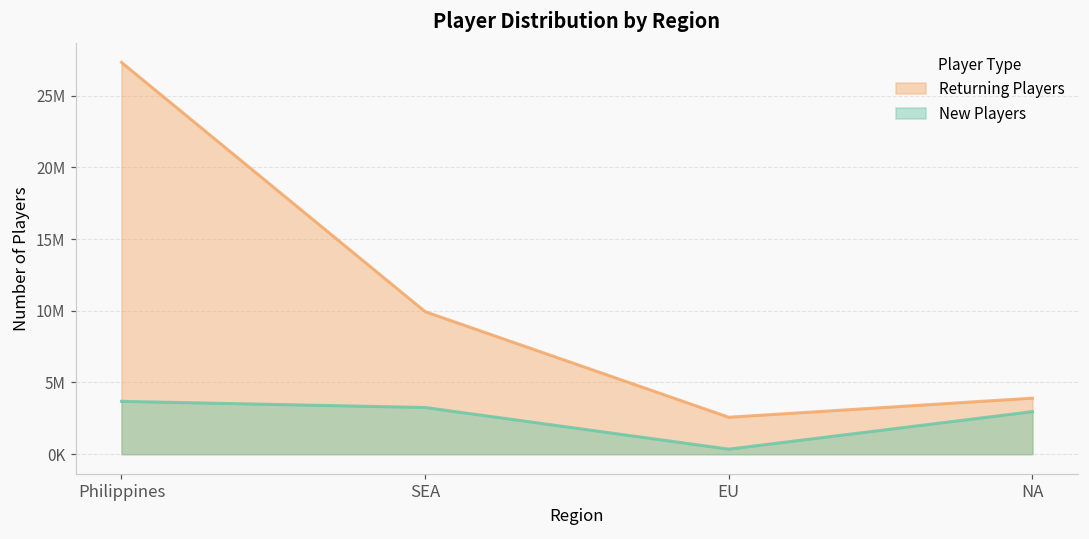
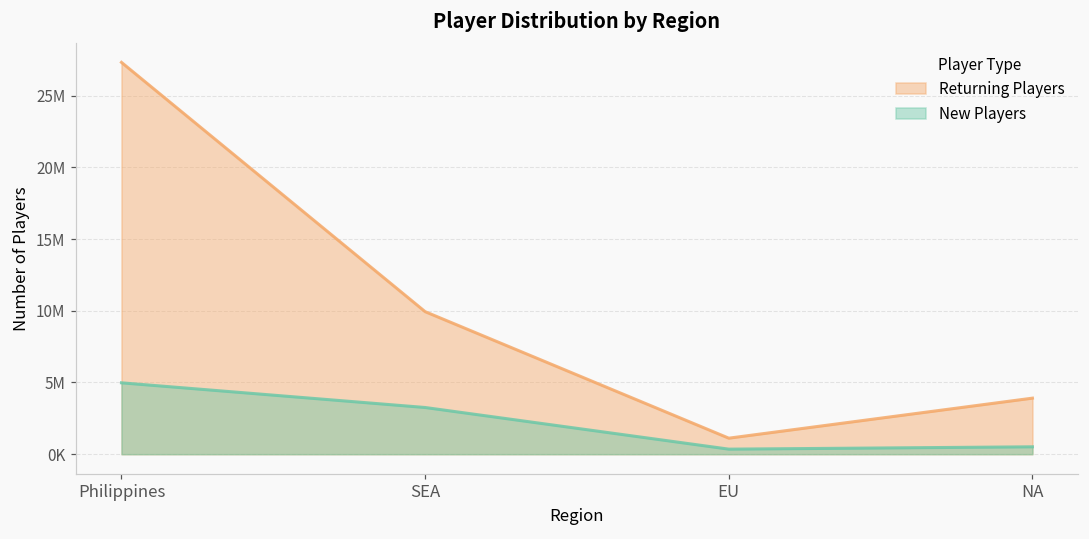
New Players, Philippines: 3700000 -> 5000000
Returning Players, EU: 2600000 -> 1100000
New Players, NA: 3000000 -> 500000
